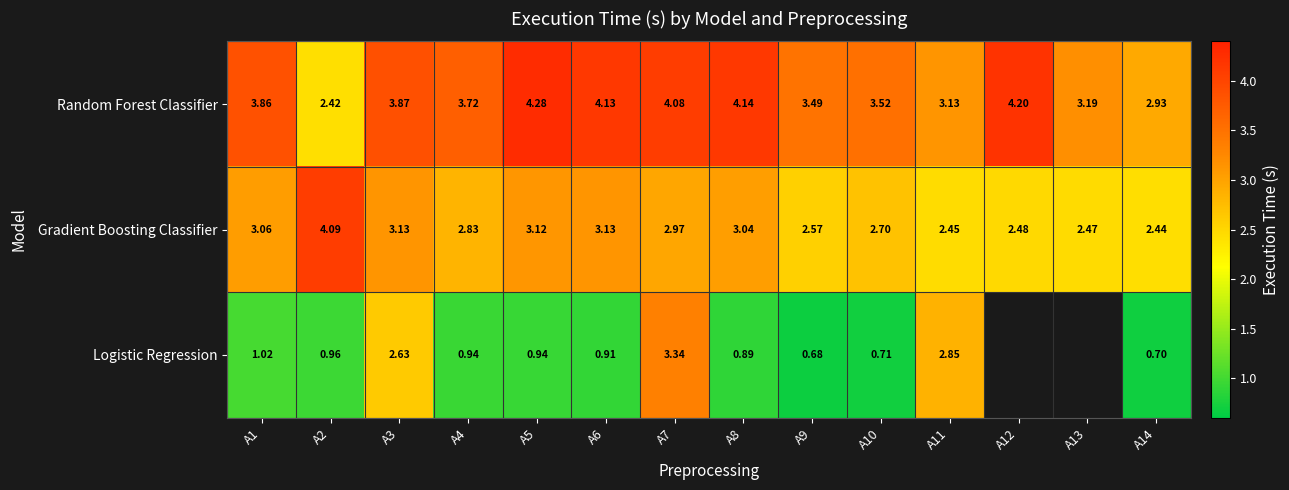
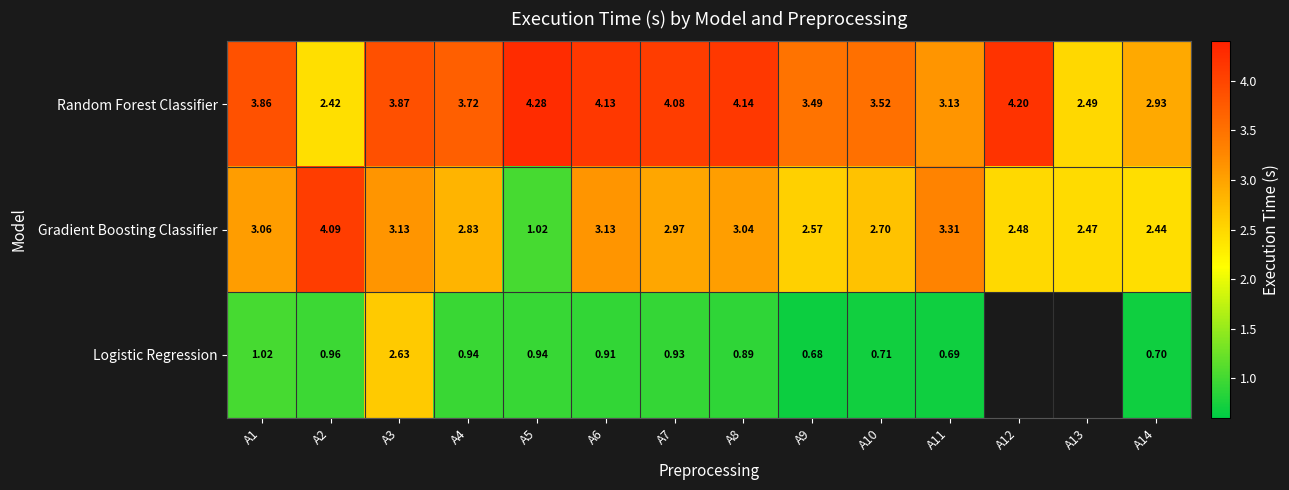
Random Forest Classifier, A13: 3.19 -> 2.49
Gradient Boosting Classifier, A5: 3.12 -> 1.02
Gradient Boosting Classifier, A11: 2.45 -> 3.31
Logistic Regression, A7: 3.34 -> 0.93
Logistic Regression, A11: 2.85 -> 0.69
